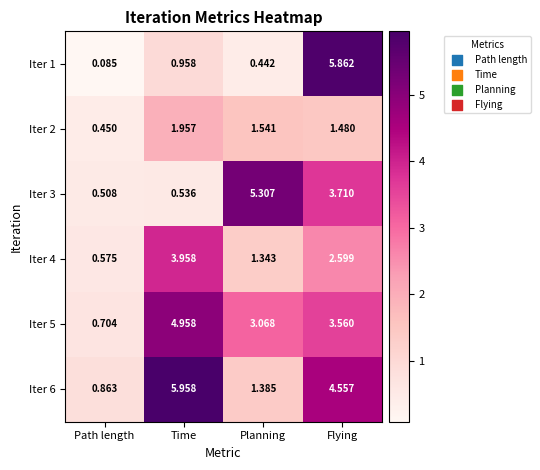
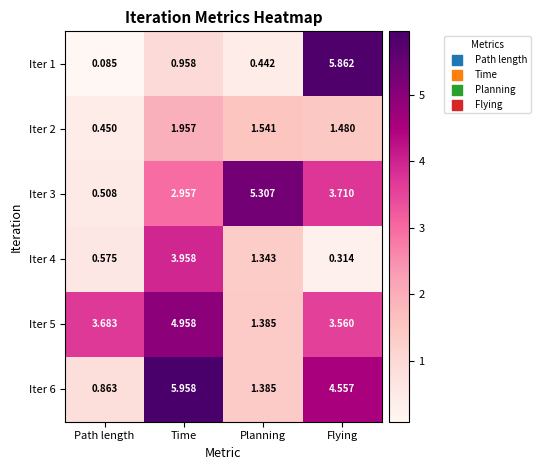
Iter 3, Time: 0.536 -> 2.957
Iter 4, Flying: 2.599 -> 0.314
Iter 5, Path length: 0.704 -> 3.683
Iter 5, Planning: 3.068 -> 1.385
